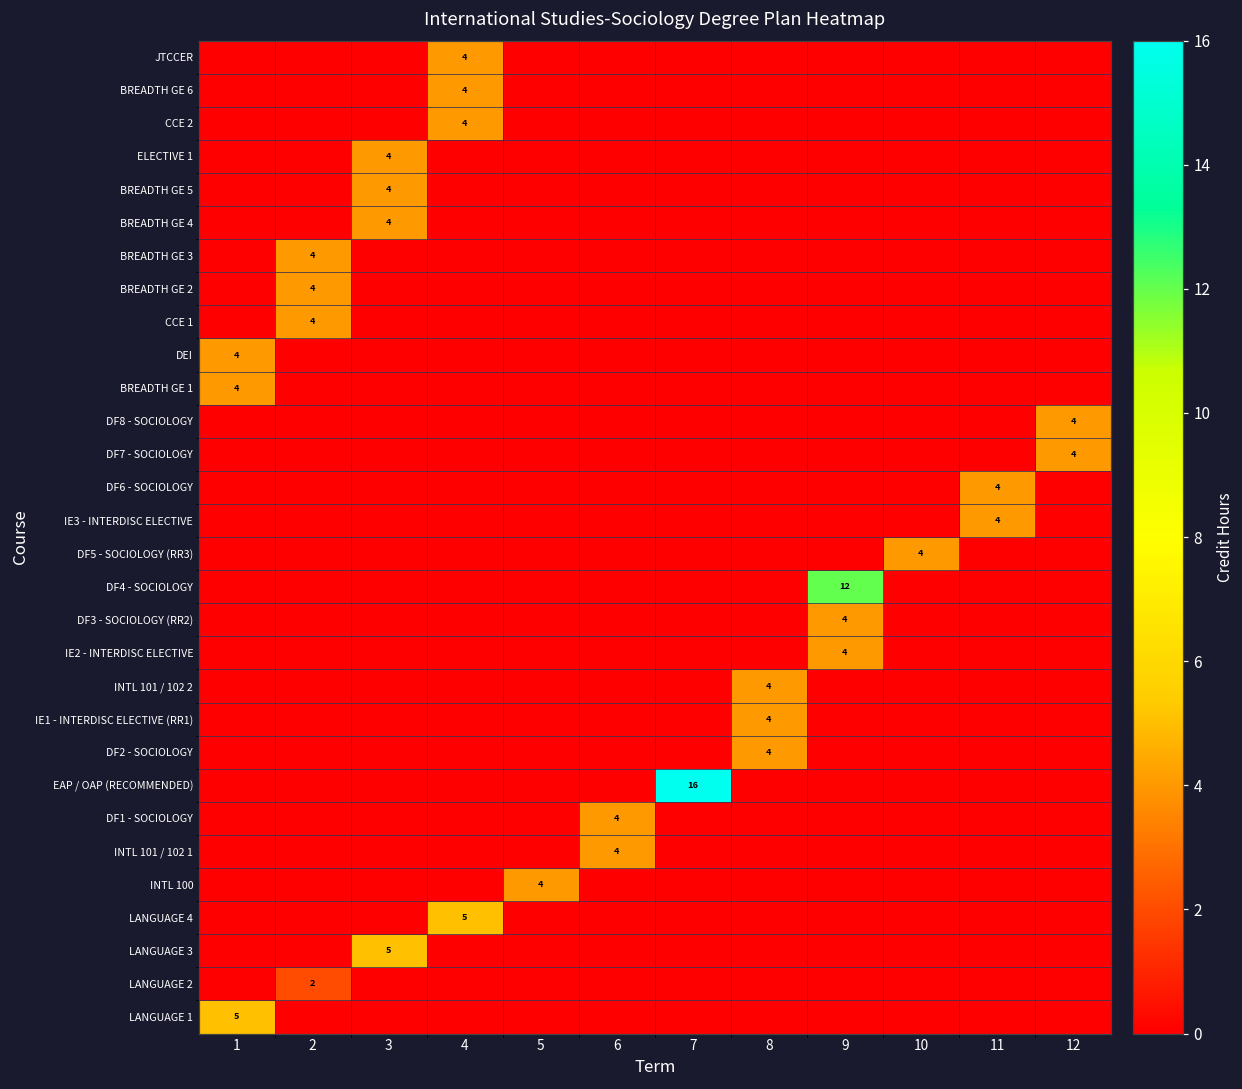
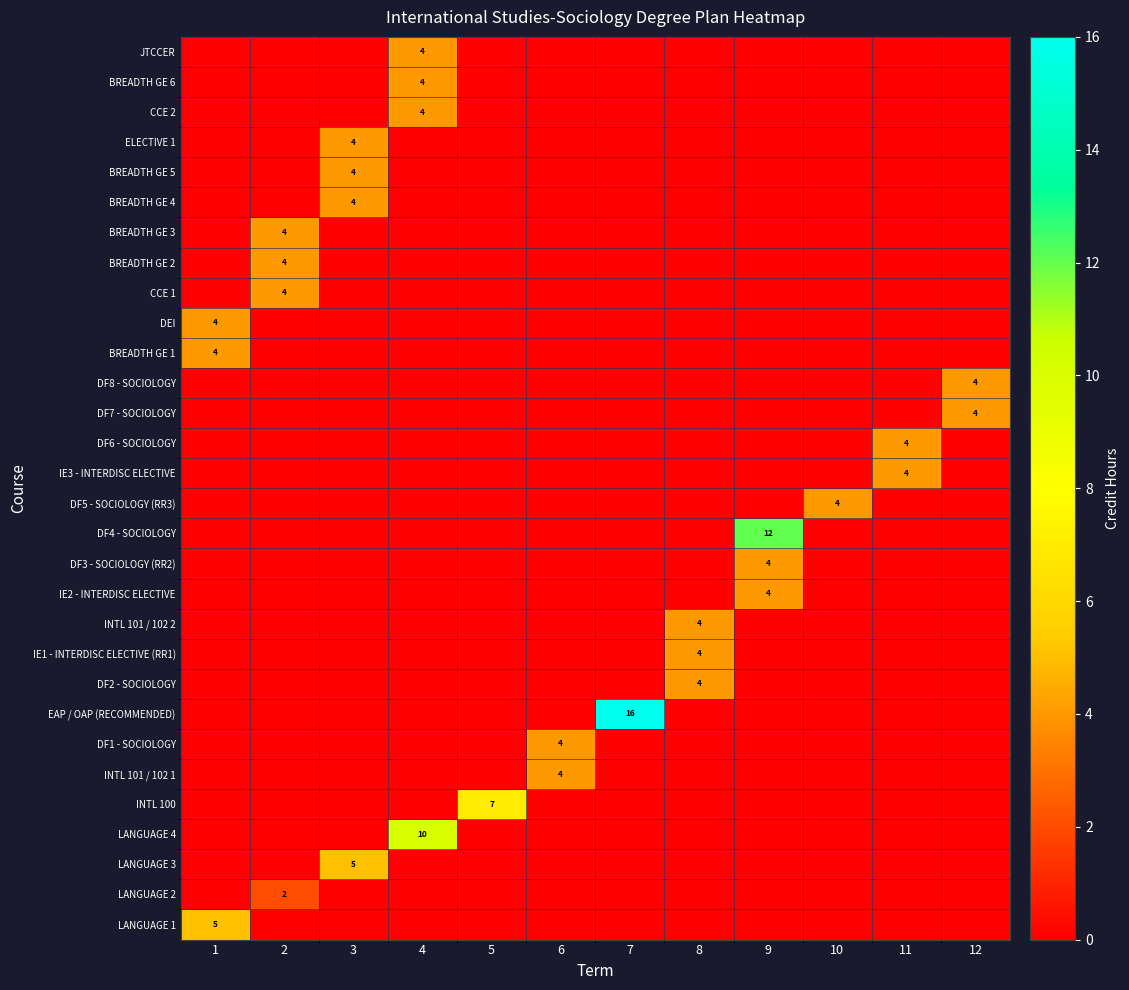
INTL 100, 5: 4 -> 7
LANGUAGE 4, 4: 5 -> 10
